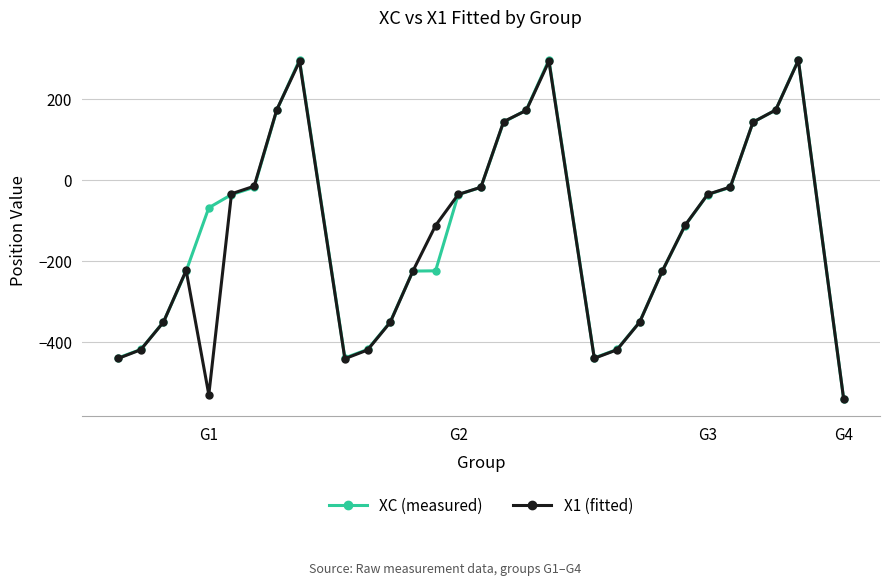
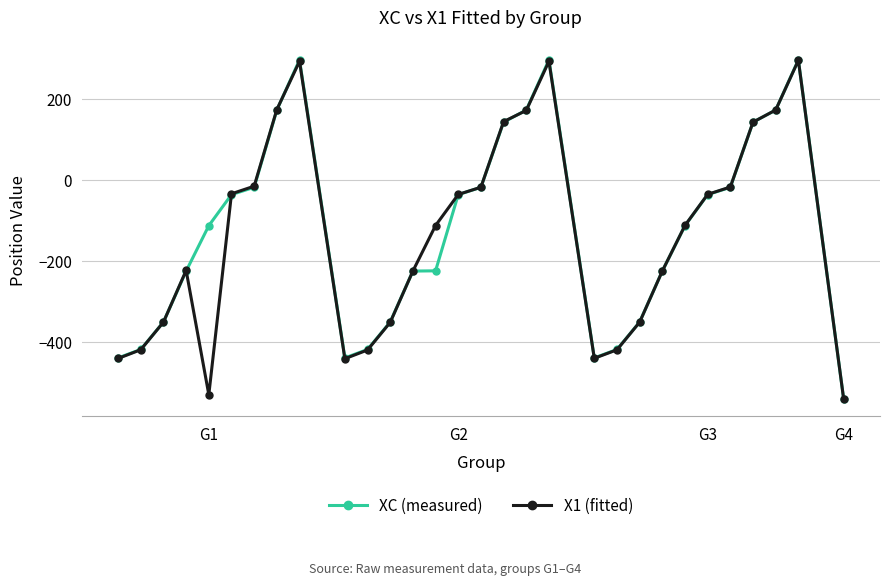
XC (measured), G1: -70 -> -110
